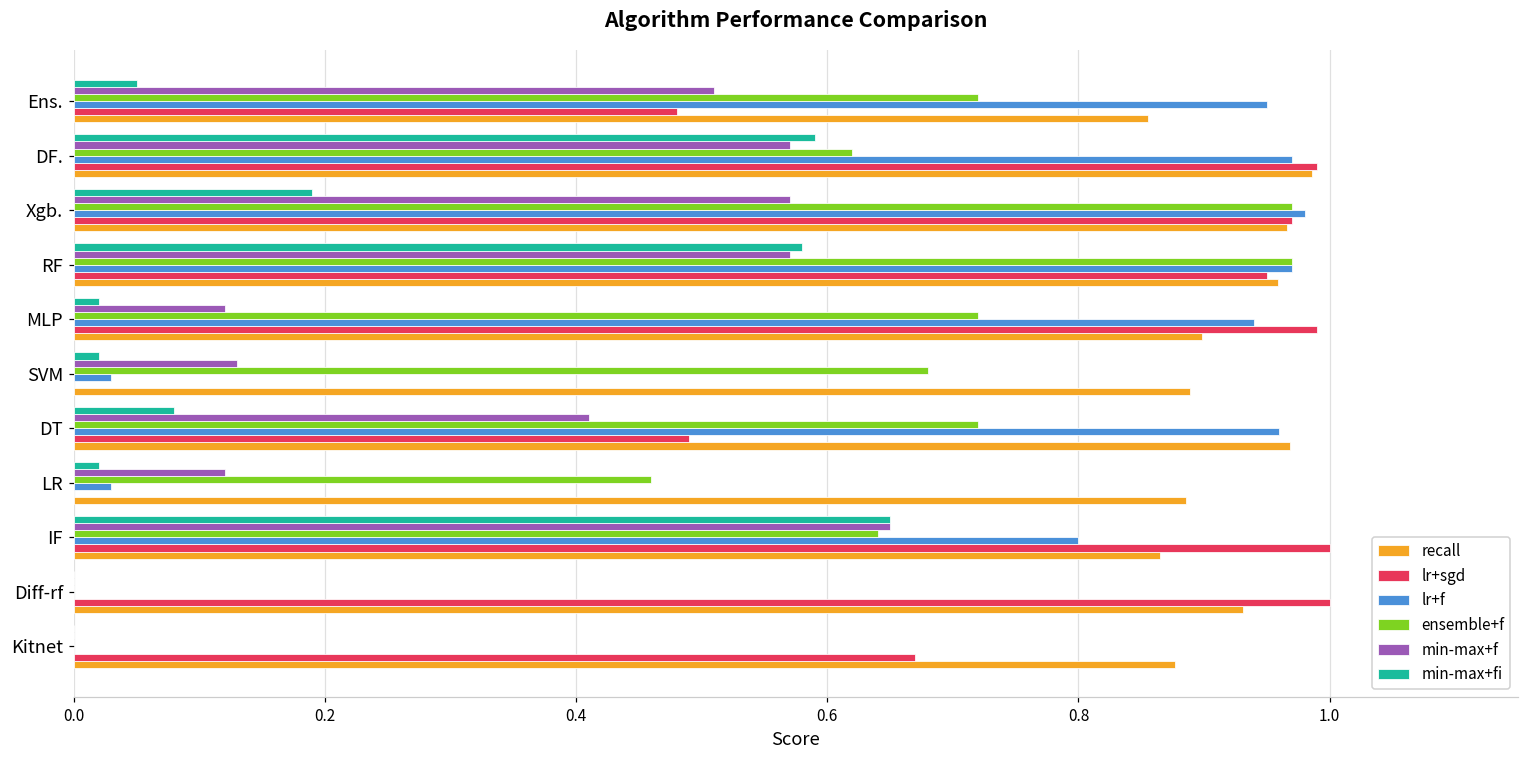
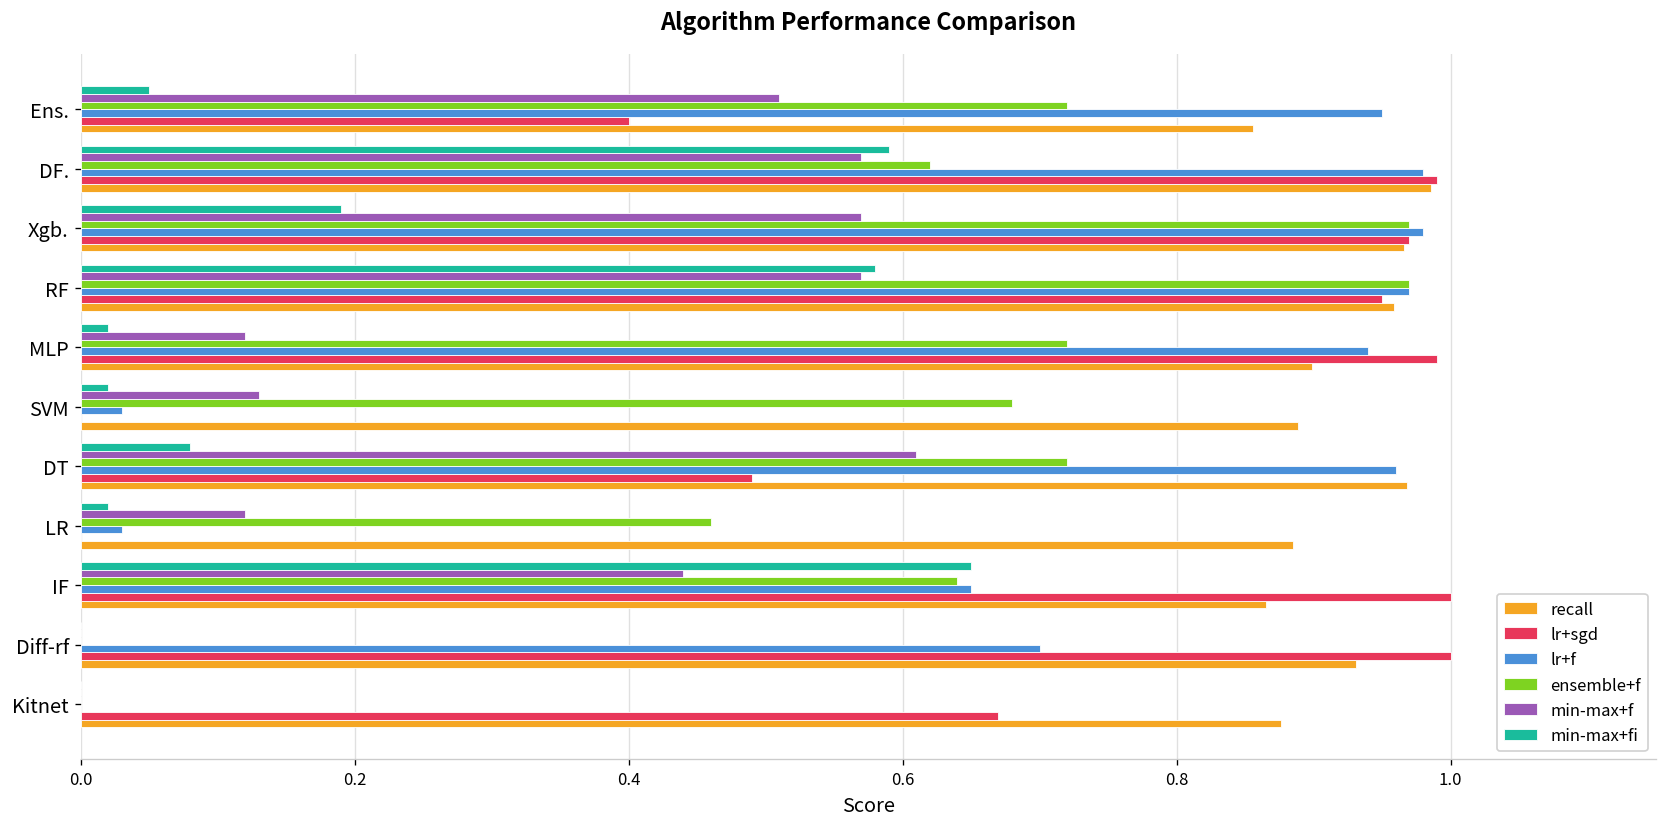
lr+sgd, Ens.: 0.48 -> 0.40
lr+f, DF.: 0.97 -> 0.98
min-max+f, DT: 0.41 -> 0.61
min-max+f, IF: 0.65 -> 0.44
lr+f, IF: 0.80 -> 0.65
lr+f, Diff-rf: 0.0 -> 0.7
